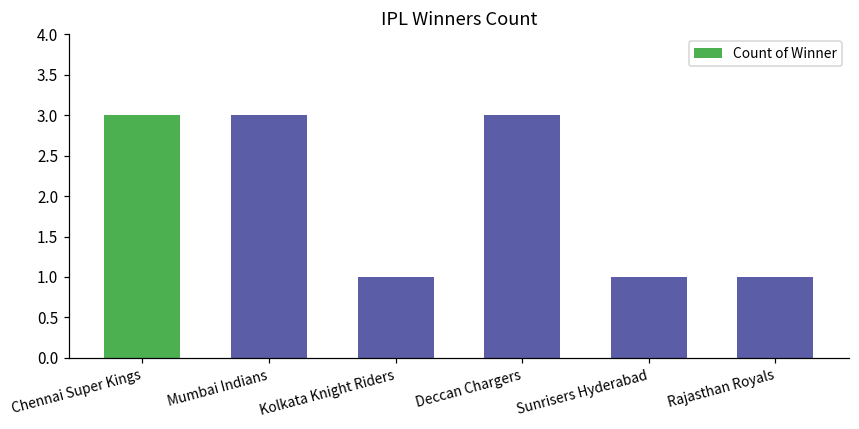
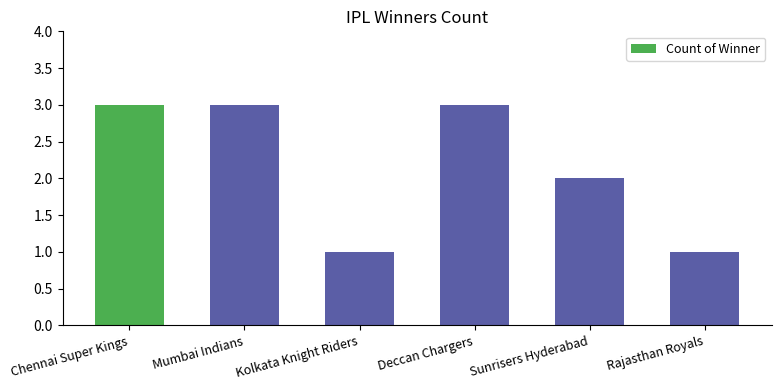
Sunrisers Hyderabad: 1 -> 2
